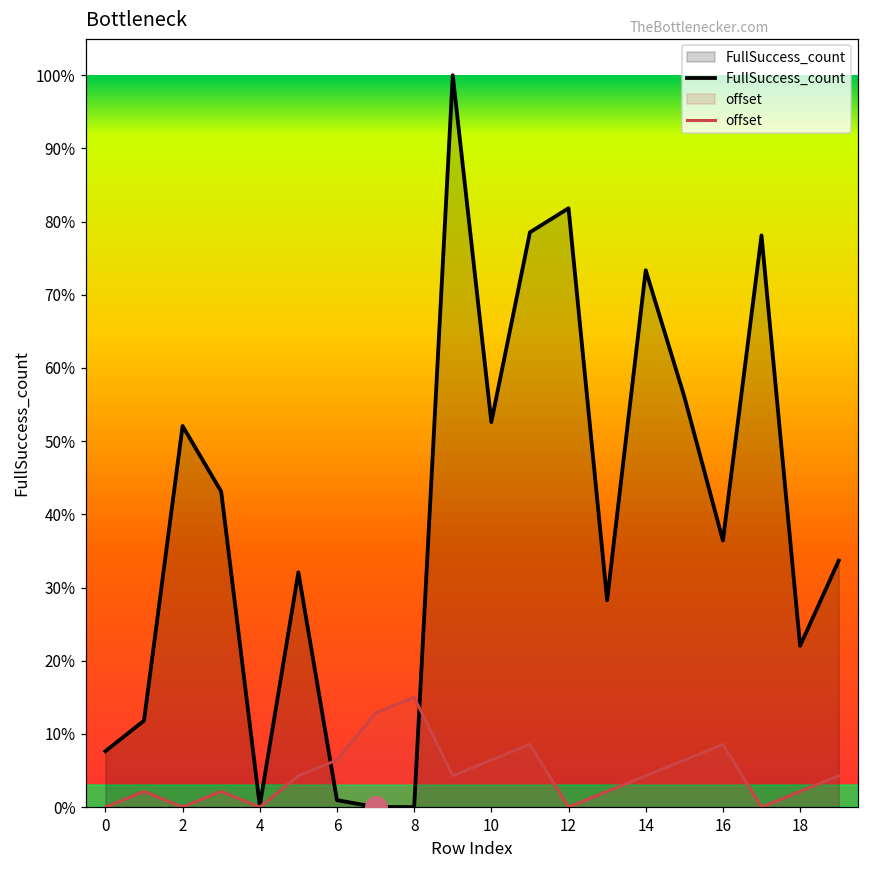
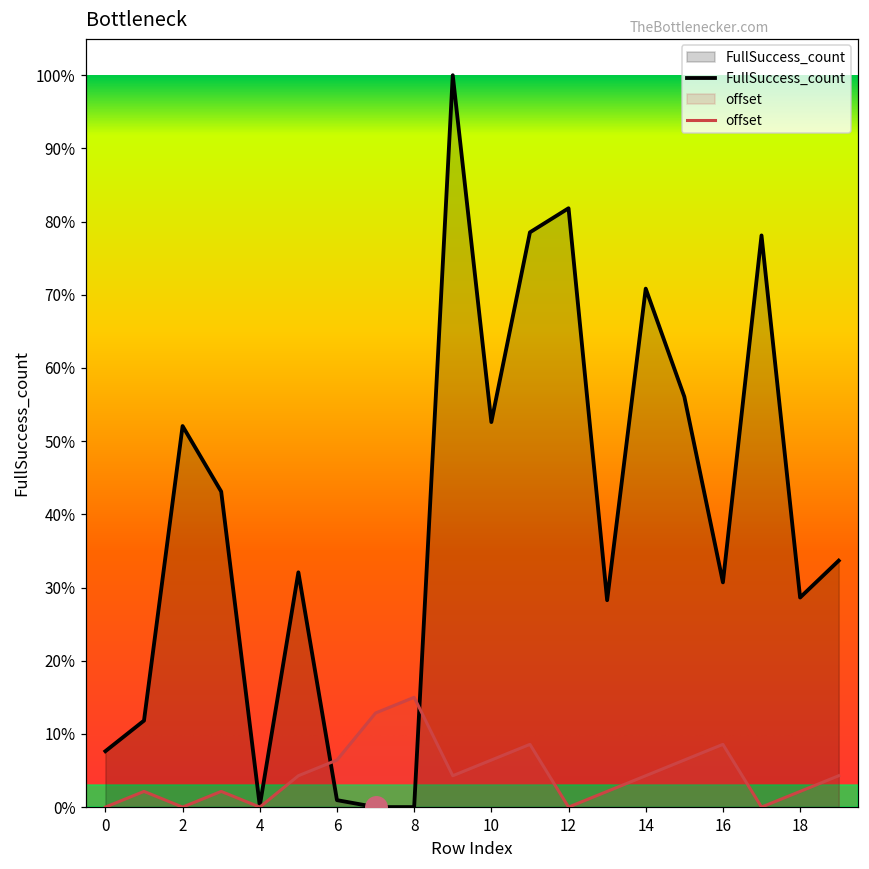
FullSuccess_count, 14: 73% -> 71%
FullSuccess_count, 16: 36% -> 31%
FullSuccess_count, 18: 22% -> 29%
